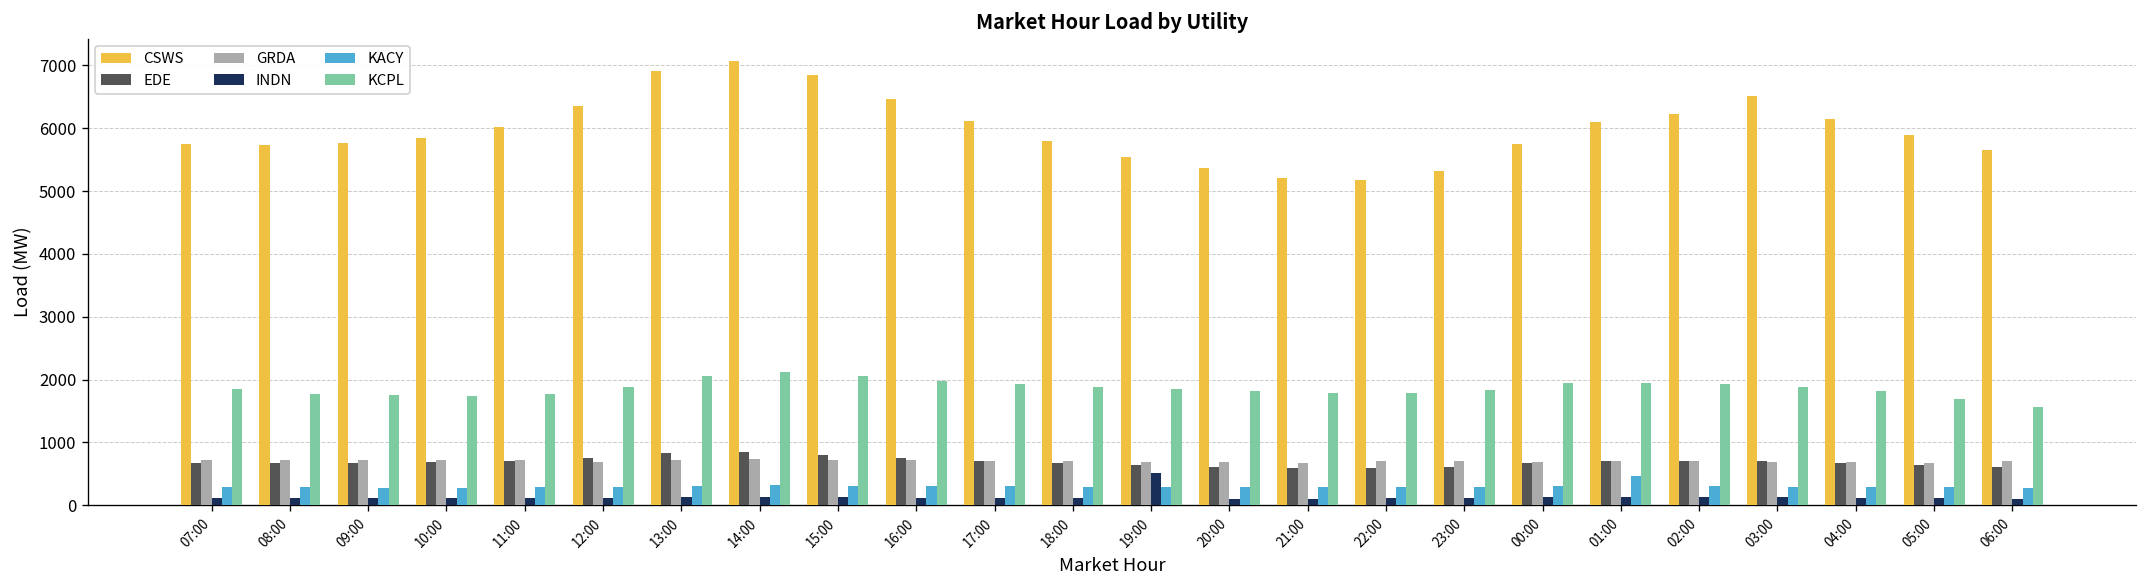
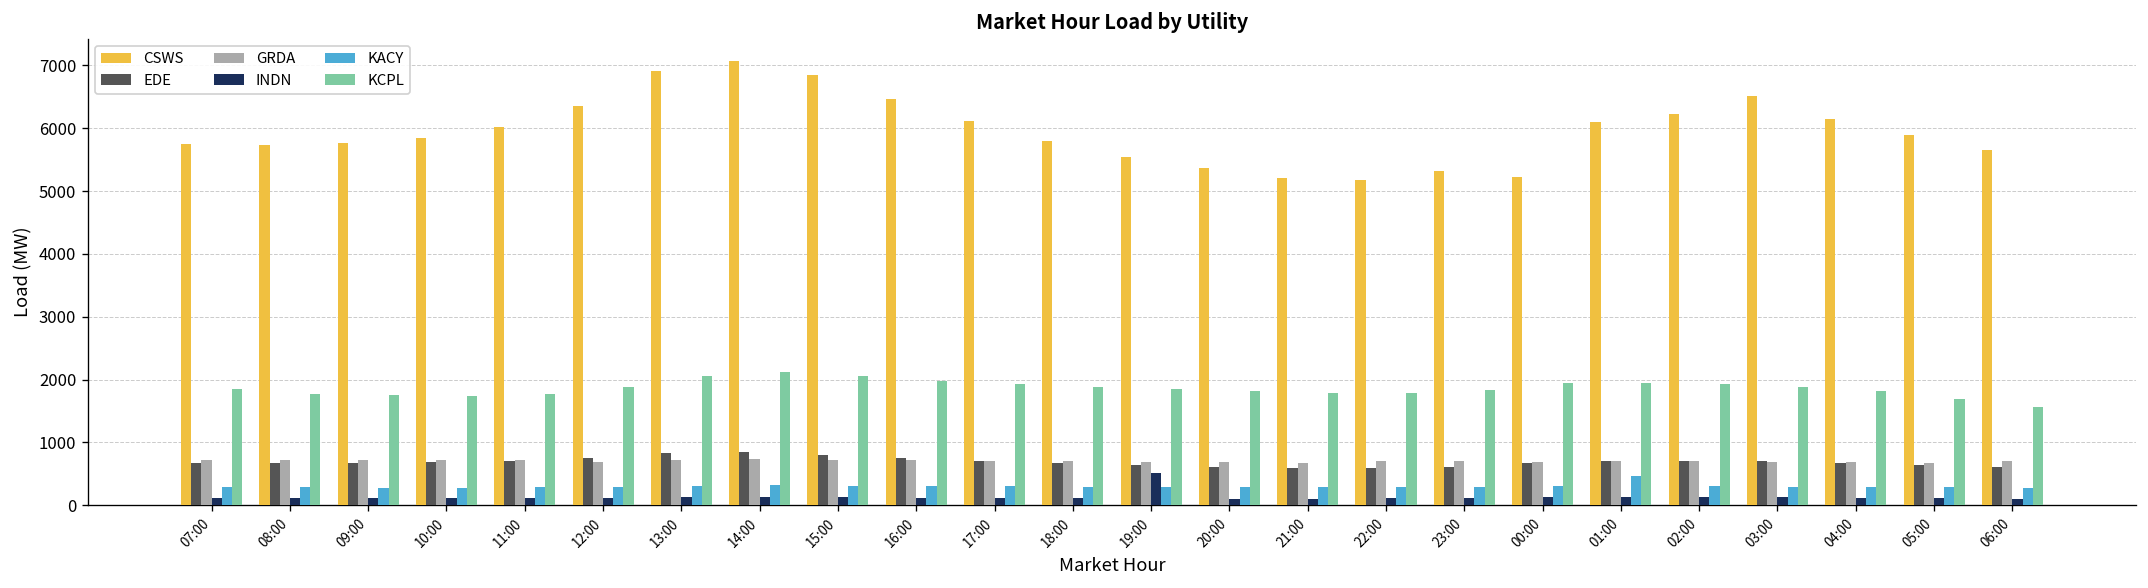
CSWS, 00:00: 5700 -> 5200
